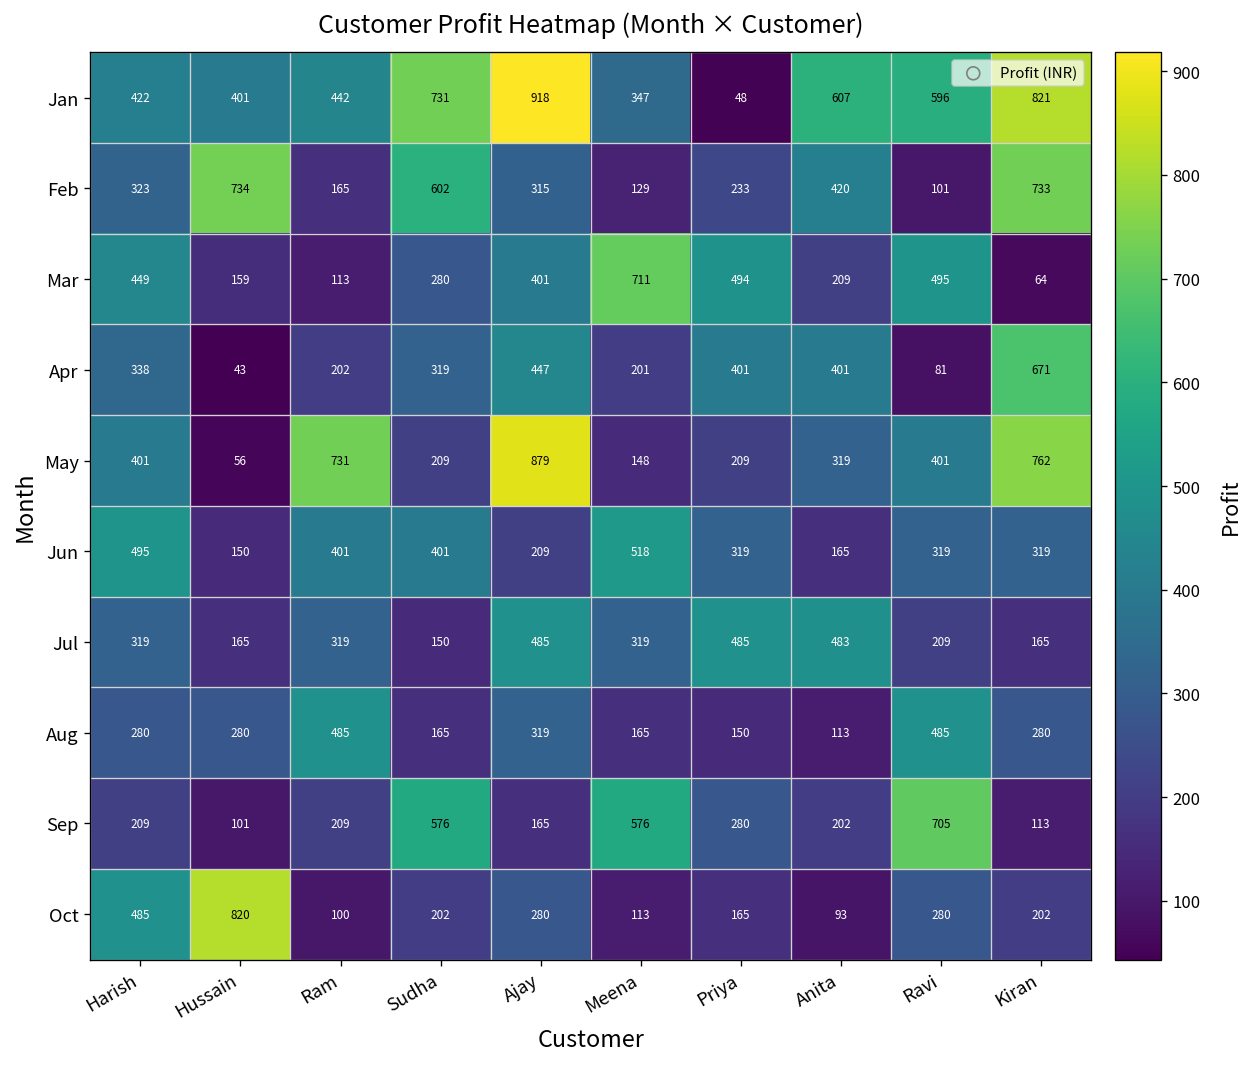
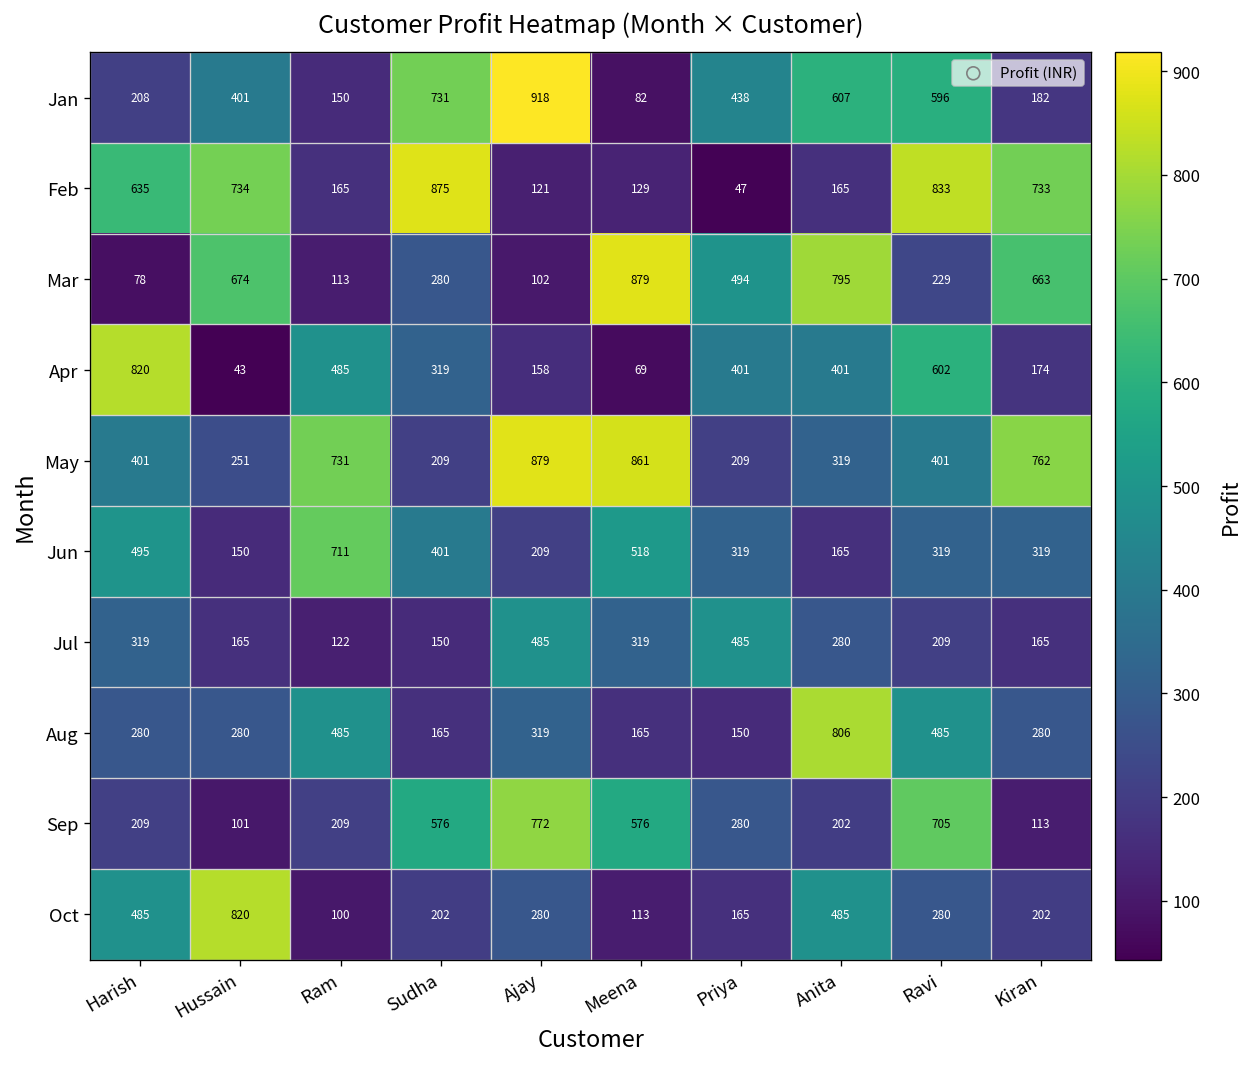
Jan, Harish: 422 -> 208
Jan, Ram: 442 -> 150
Jan, Meena: 347 -> 82
Jan, Priya: 48 -> 438
Jan, Kiran: 821 -> 182
Feb, Harish: 323 -> 635
Feb, Sudha: 602 -> 875
Feb, Ajay: 315 -> 121
Feb, Priya: 233 -> 47
Feb, Anita: 420 -> 165
Feb, Ravi: 101 -> 833
Mar, Harish: 449 -> 78
Mar, Hussain: 159 -> 674
Mar, Ajay: 401 -> 102
Mar, Meena: 711 -> 879
Mar, Anita: 209 -> 795
Mar, Ravi: 495 -> 229
Mar, Kiran: 64 -> 663
Apr, Harish: 338 -> 820
Apr, Ram: 202 -> 485
Apr, Ajay: 447 -> 158
Apr, Meena: 201 -> 69
Apr, Ravi: 81 -> 602
Apr, Kiran: 671 -> 174
May, Hussain: 56 -> 251
May, Meena: 148 -> 861
Jun, Ram: 401 -> 711
Jul, Ram: 319 -> 122
Jul, Anita: 483 -> 280
Aug, Anita: 113 -> 806
Sep, Ajay: 165 -> 772
Oct, Anita: 93 -> 485
